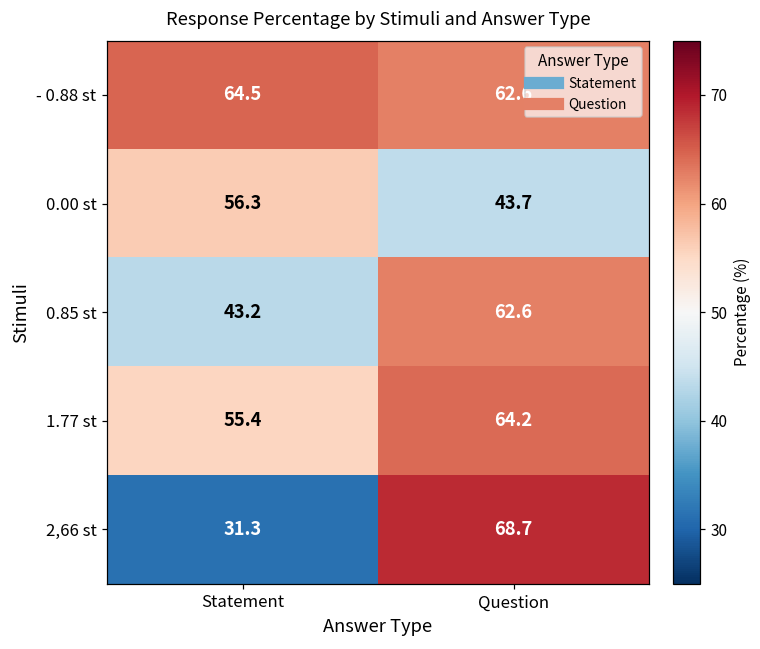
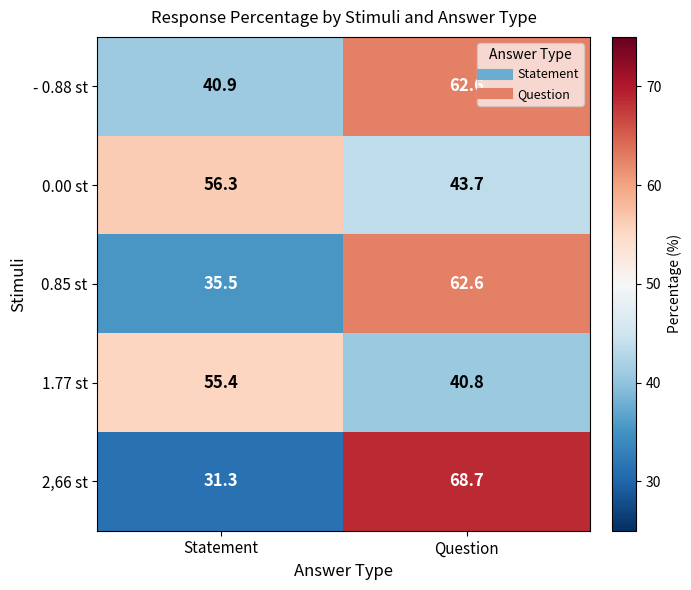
- 0.88 st, Statement: 64.5 -> 40.9
0.85 st, Statement: 43.2 -> 35.5
1.77 st, Question: 64.2 -> 40.8
